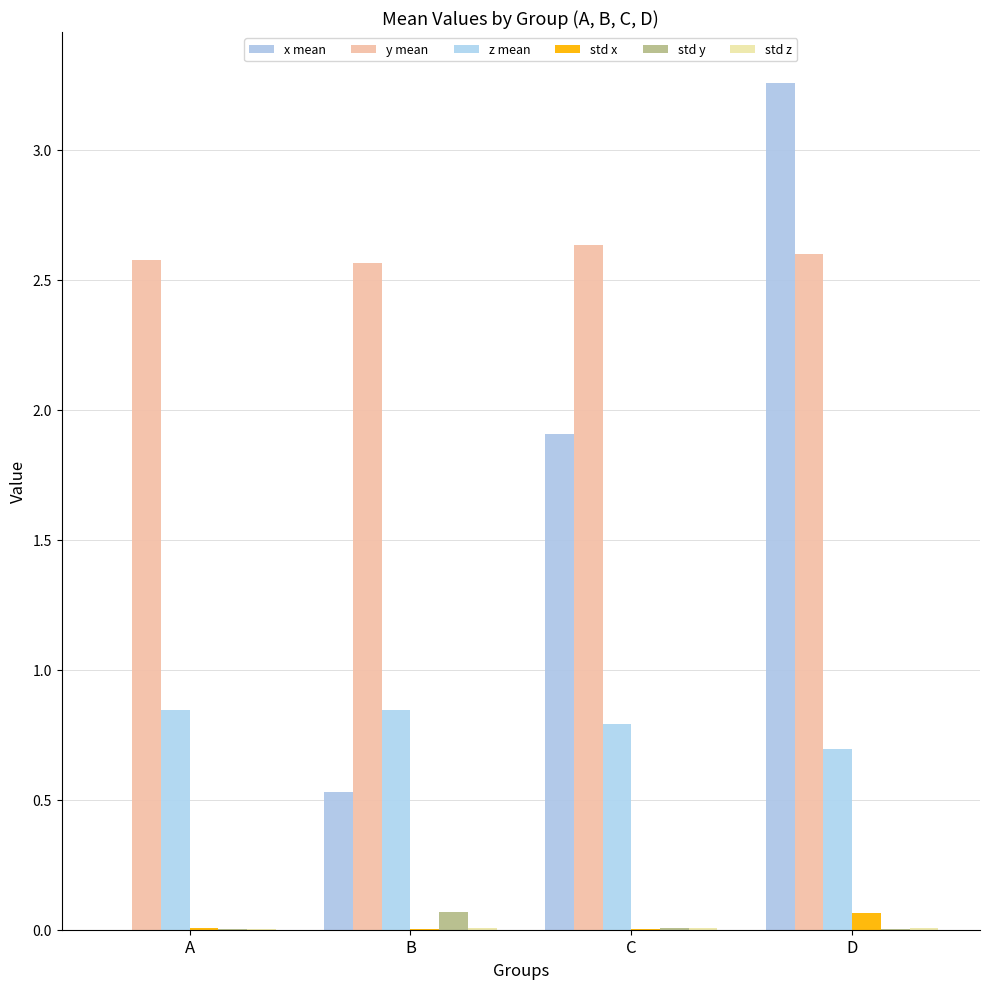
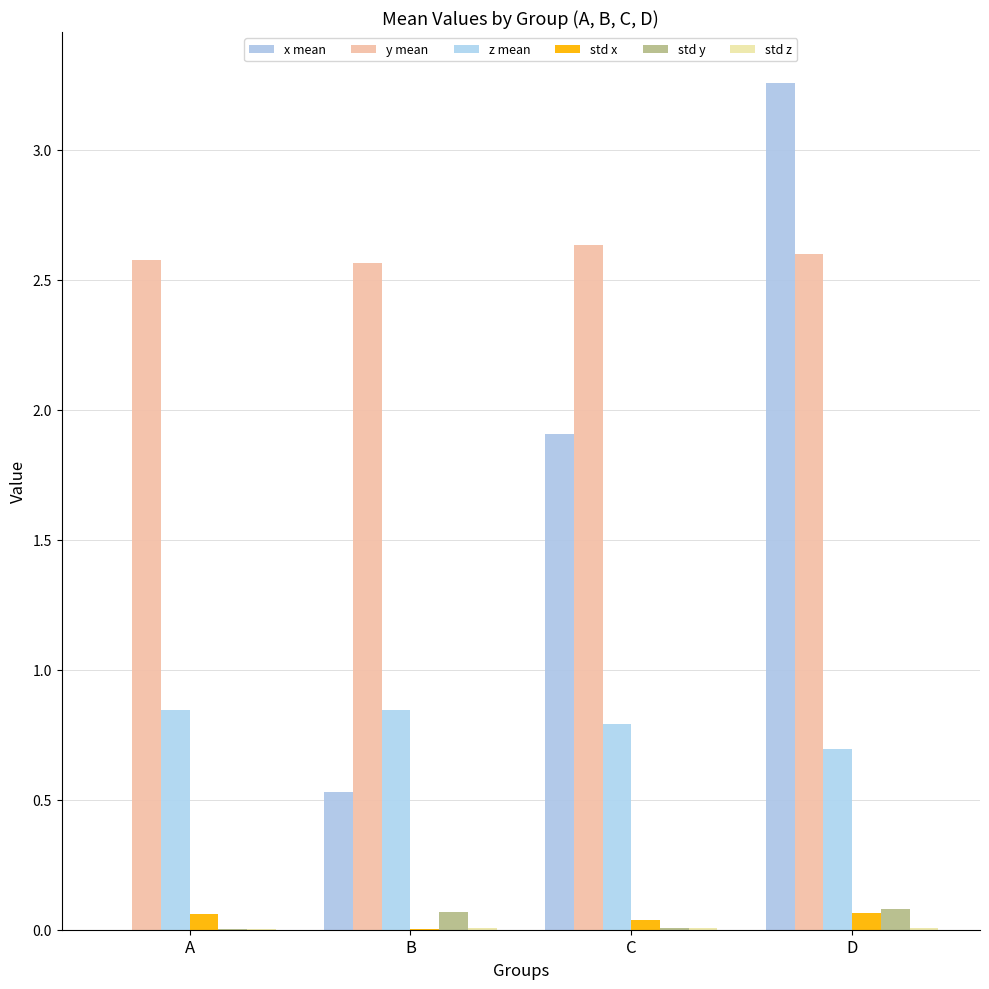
std x, A: 0.01 -> 0.06
std x, C: 0.00 -> 0.04
std y, D: 0.00 -> 0.08
